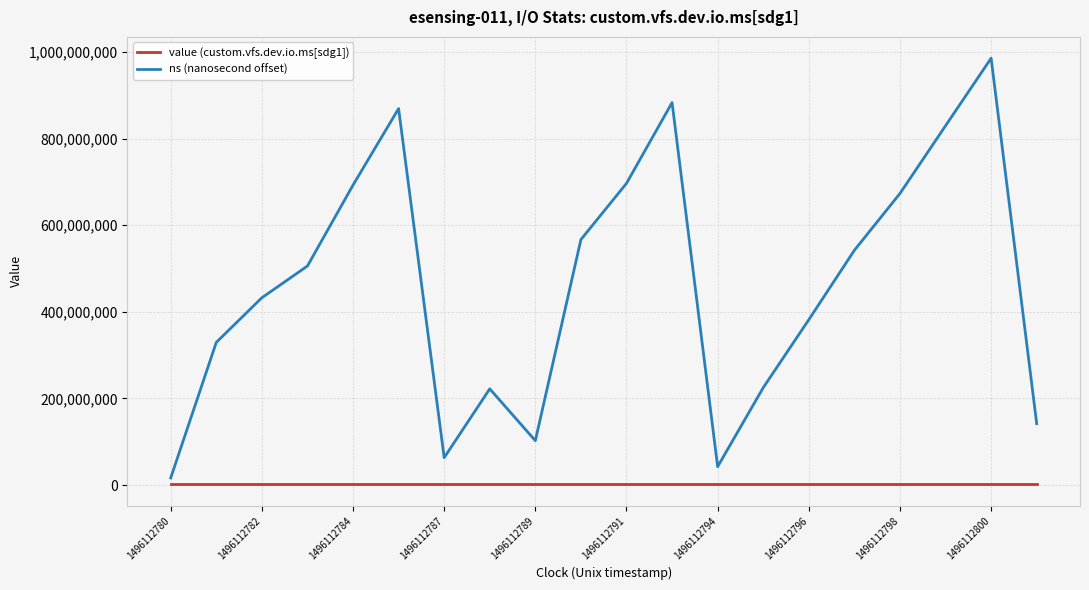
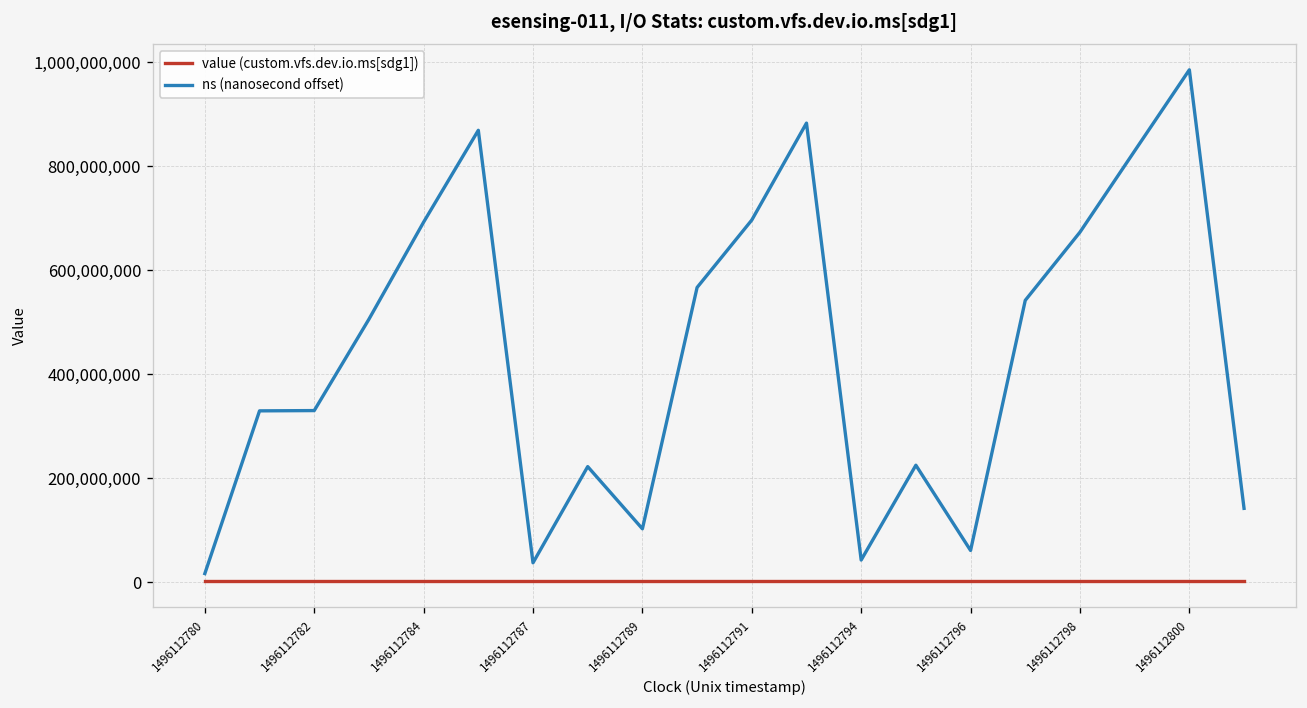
ns (nanosecond offset), 1496112782: 430,000,000 -> 330,000,000
ns (nanosecond offset), 1496112787: 60,000,000 -> 40,000,000
ns (nanosecond offset), 1496112796: 380,000,000 -> 60,000,000
